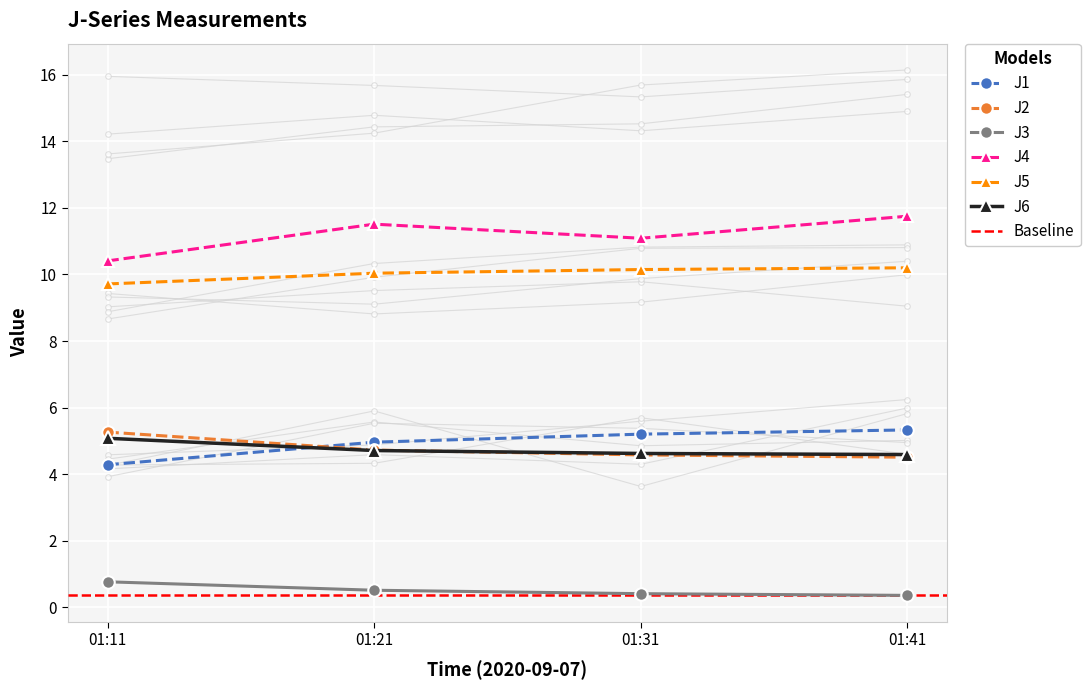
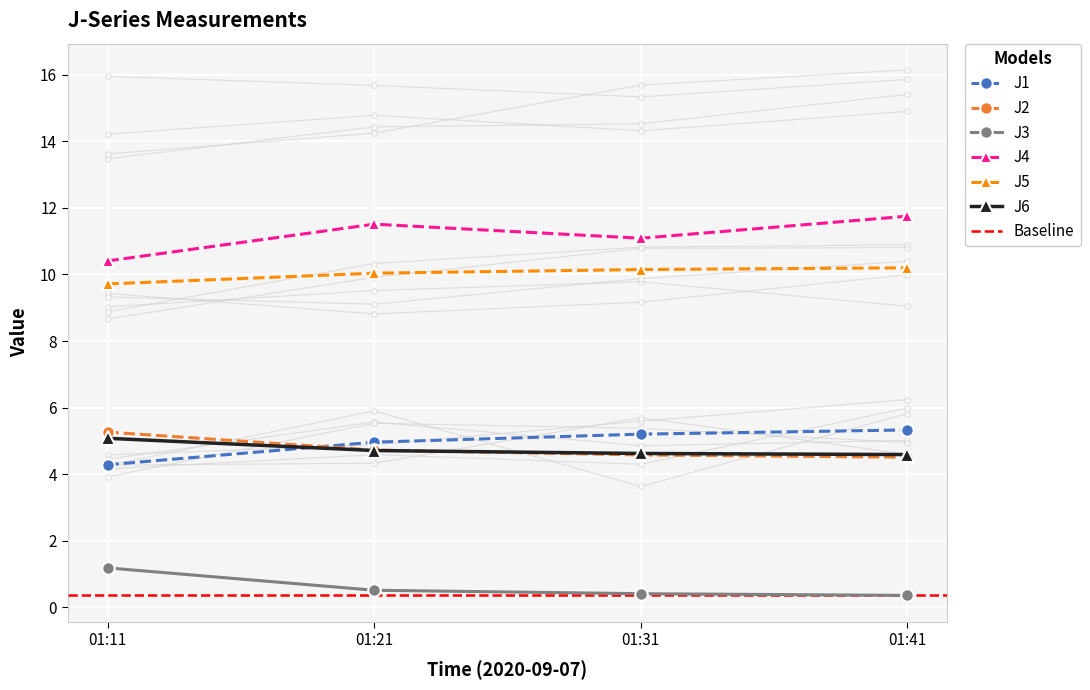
J3, 01:11: 0.8 -> 1.2
